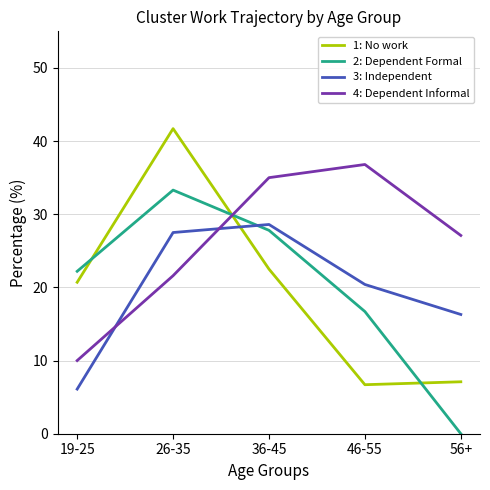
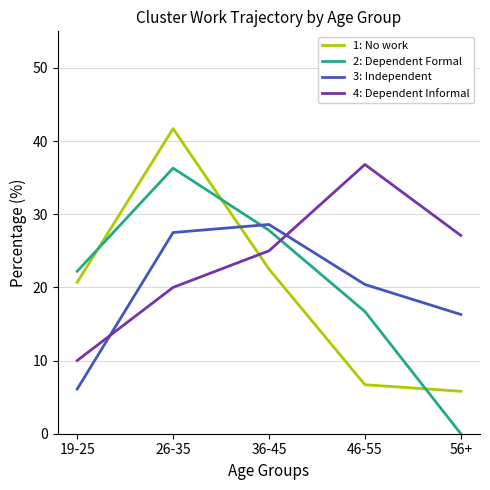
2: Dependent Formal, 26-35: 33 -> 36
4: Dependent Informal, 26-35: 22 -> 20
4: Dependent Informal, 36-45: 35 -> 25
1: No work, 56+: 7 -> 6
